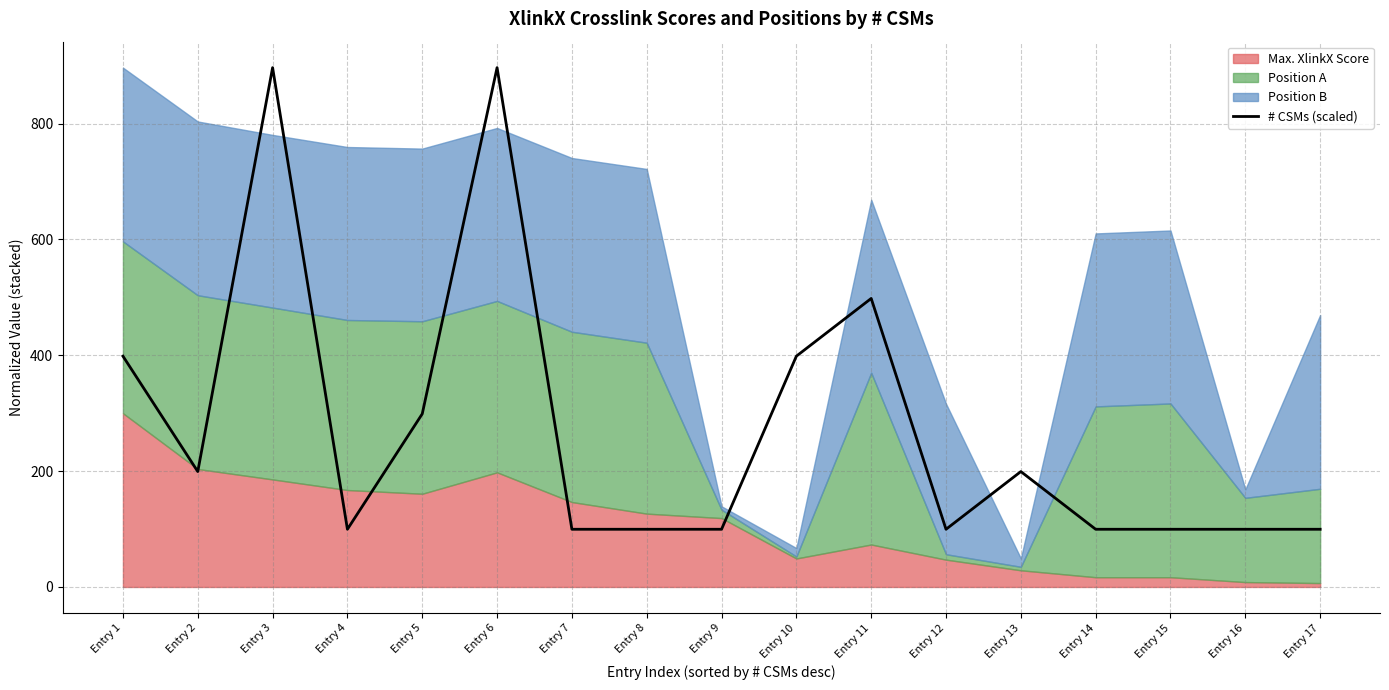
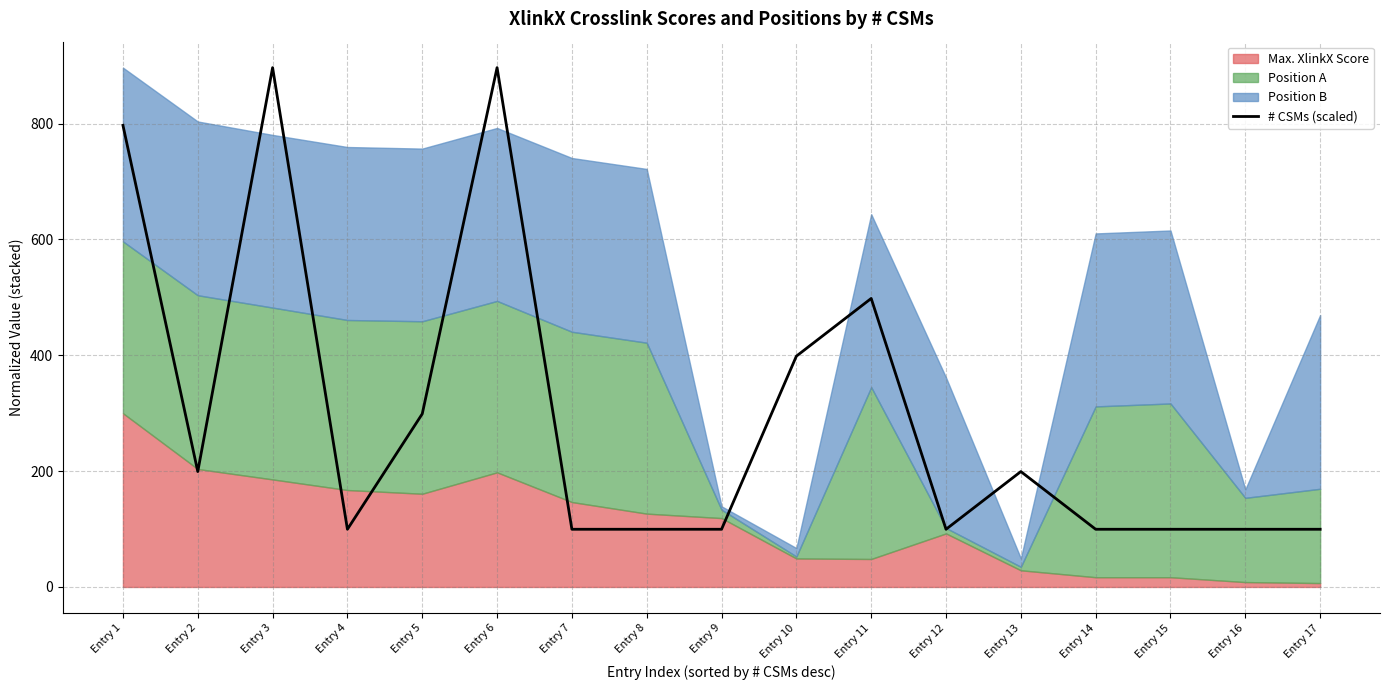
# CSMs (scaled), Entry 1: 400 -> 800
Max. XlinkX Score, Entry 11: 70 -> 50
Max. XlinkX Score, Entry 12: 50 -> 90
